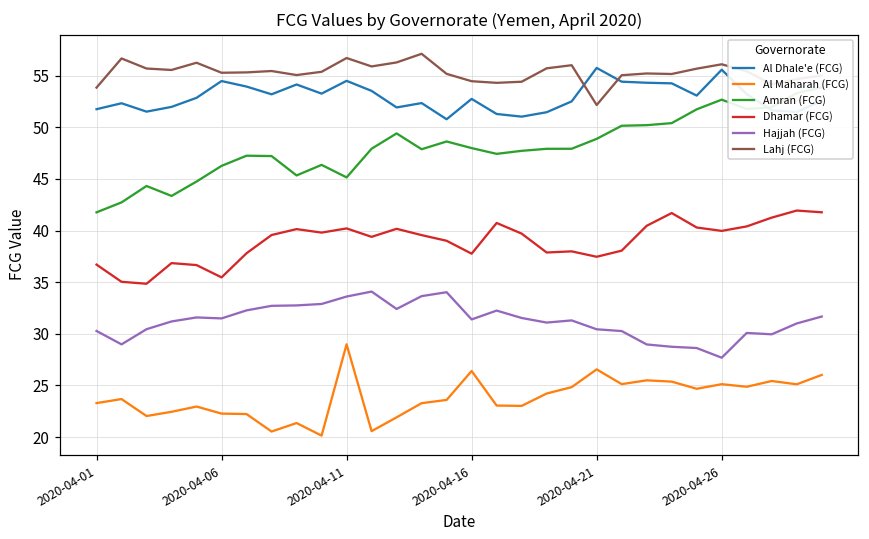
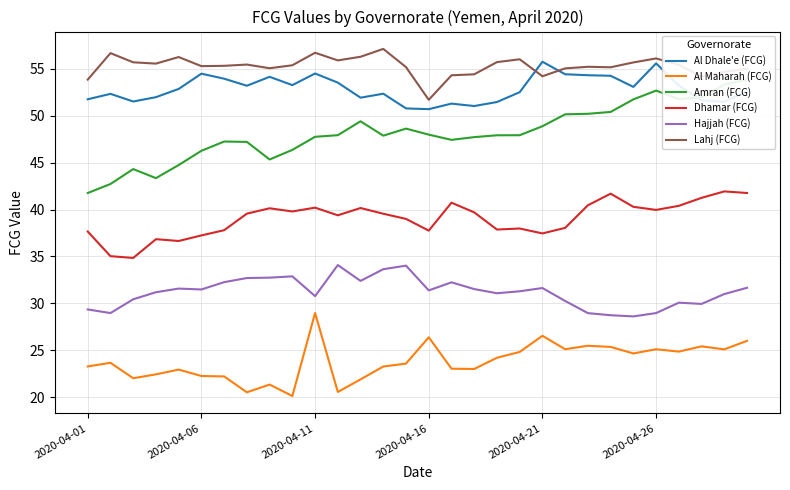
Dhamar (FCG), 2020-04-01: 37 -> 38
Hajjah (FCG), 2020-04-01: 30 -> 29
Dhamar (FCG), 2020-04-06: 35 -> 37
Amran (FCG), 2020-04-11: 45 -> 48
Hajjah (FCG), 2020-04-11: 34 -> 31
Al Dhale'e (FCG), 2020-04-16: 53 -> 51
Lahj (FCG), 2020-04-16: 54 -> 52
Hajjah (FCG), 2020-04-21: 30 -> 32
Lahj (FCG), 2020-04-21: 52 -> 54
Hajjah (FCG), 2020-04-26: 28 -> 29
